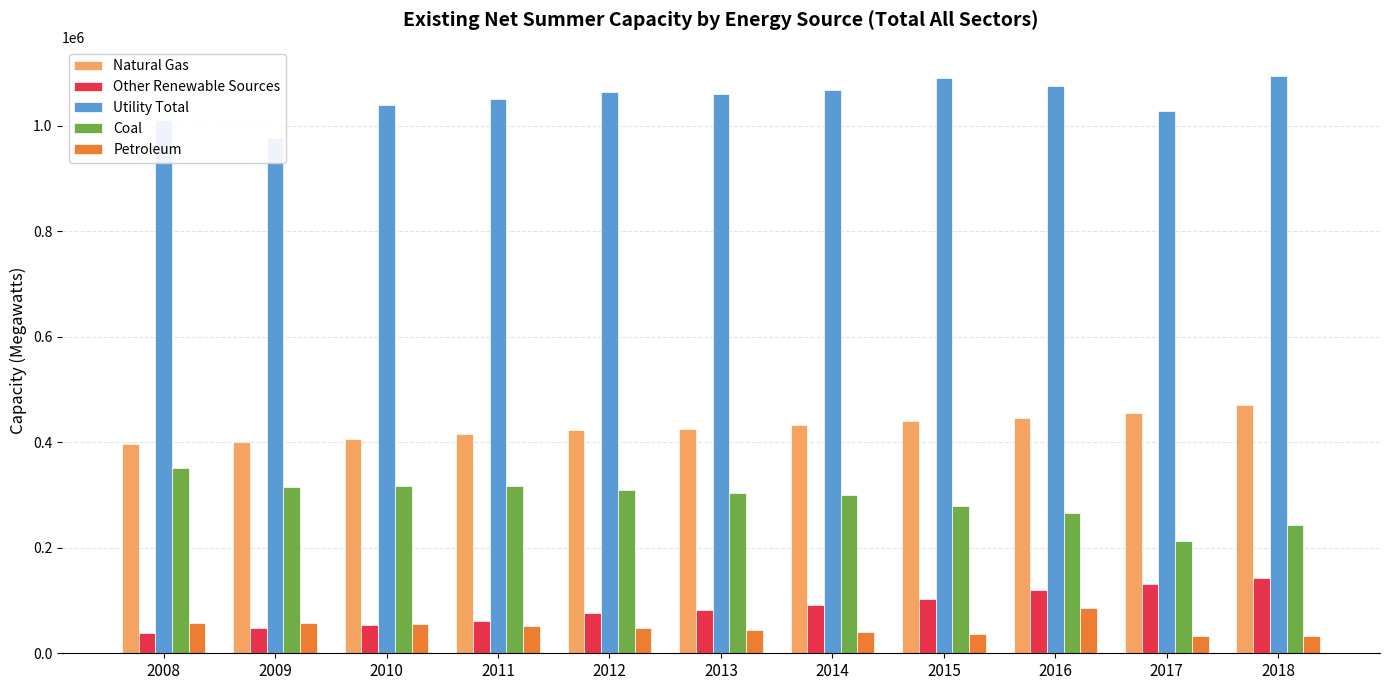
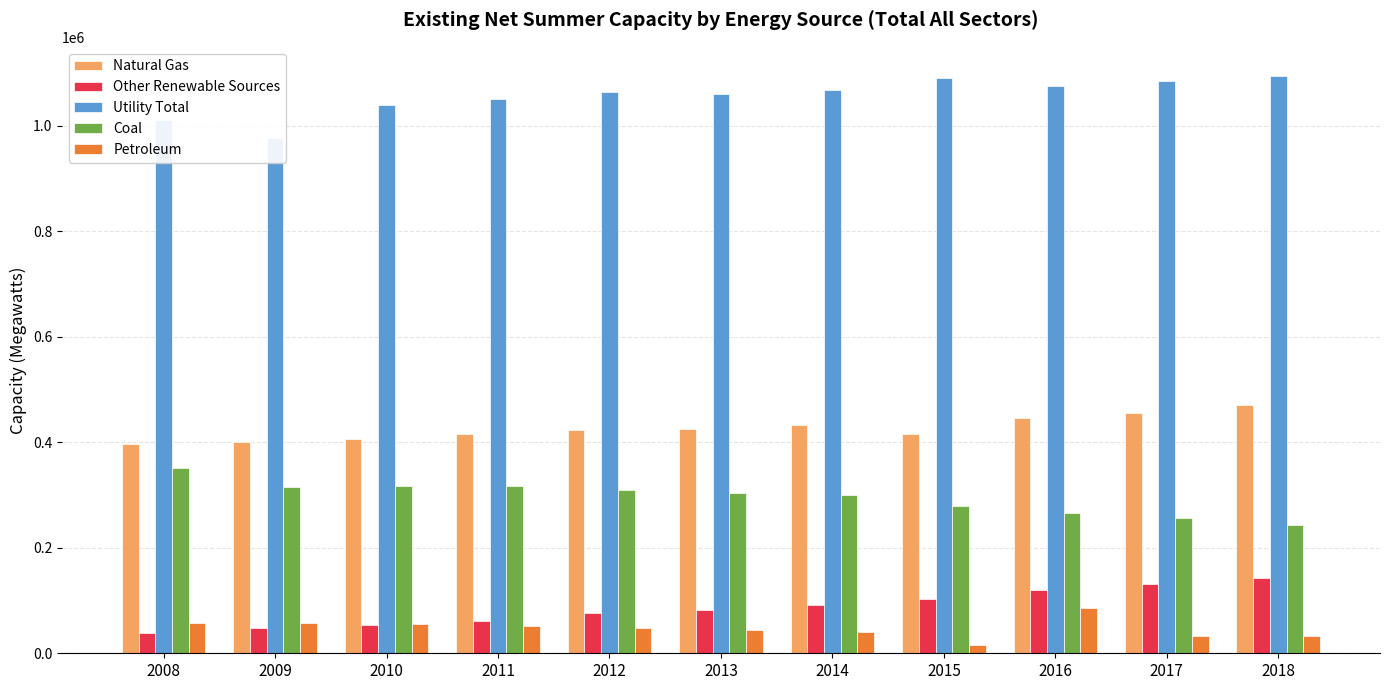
Natural Gas, 2015: 440000 -> 420000
Petroleum, 2015: 40000 -> 20000
Utility Total, 2017: 1030000 -> 1080000
Coal, 2017: 210000 -> 260000
